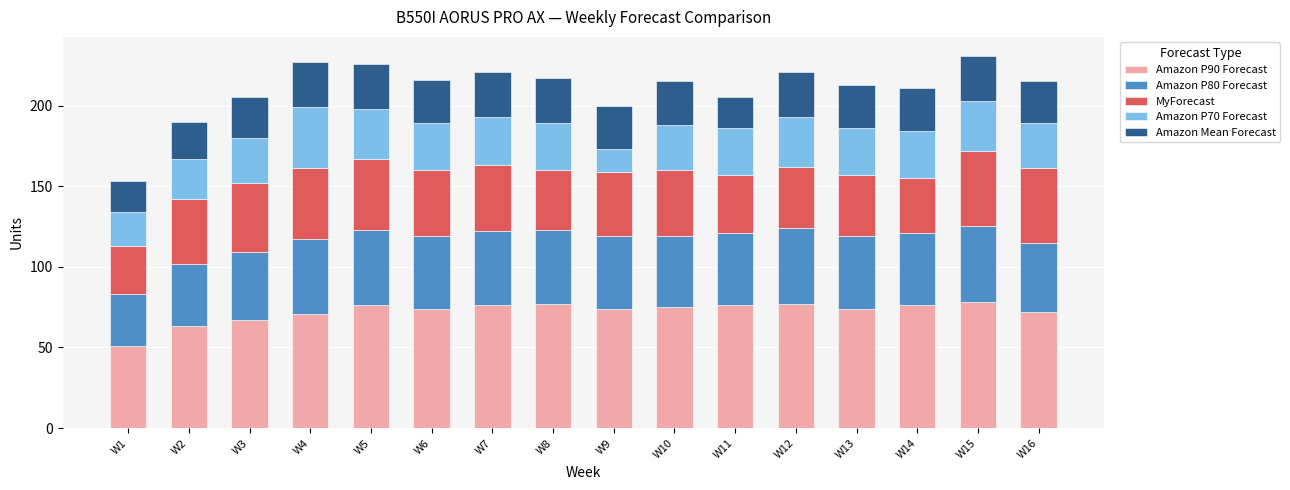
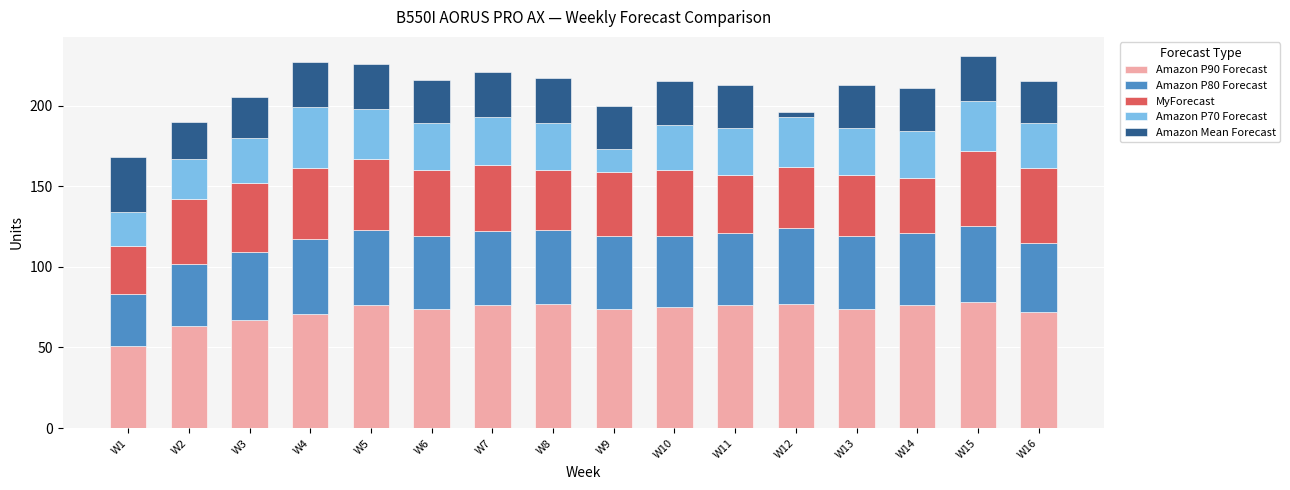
Amazon Mean Forecast, W1: 19 -> 34
Amazon Mean Forecast, W11: 19 -> 27
Amazon Mean Forecast, W12: 28 -> 3
